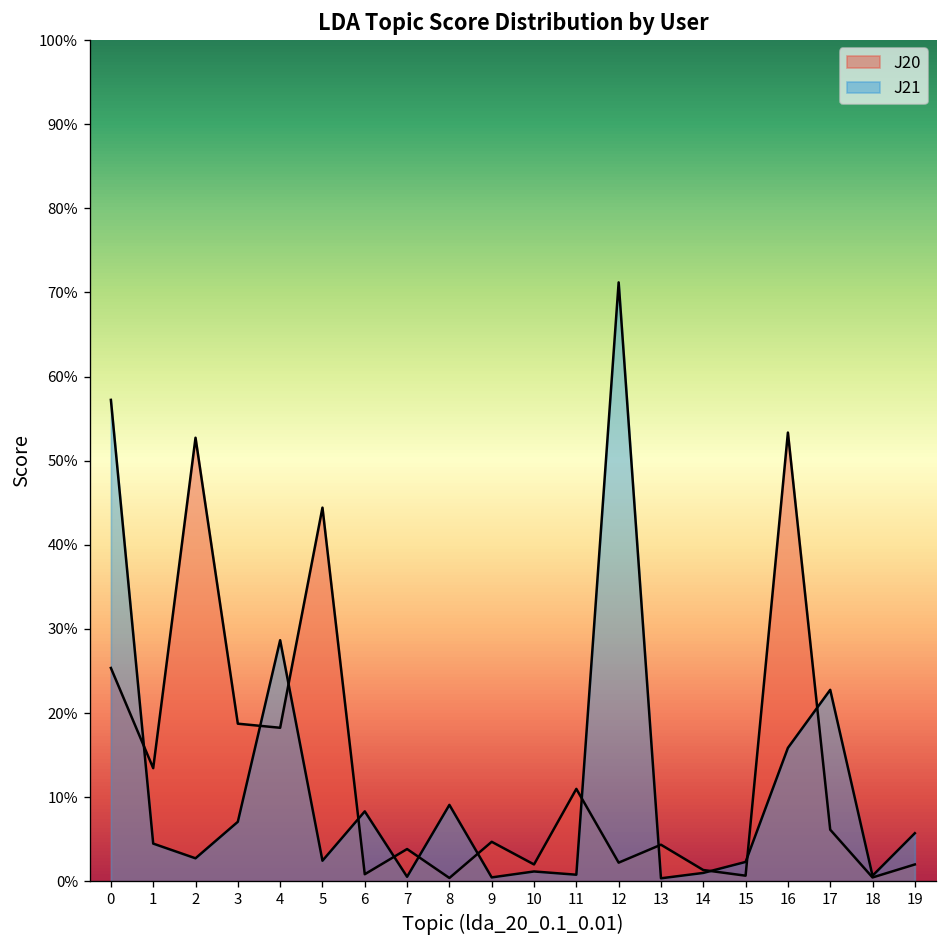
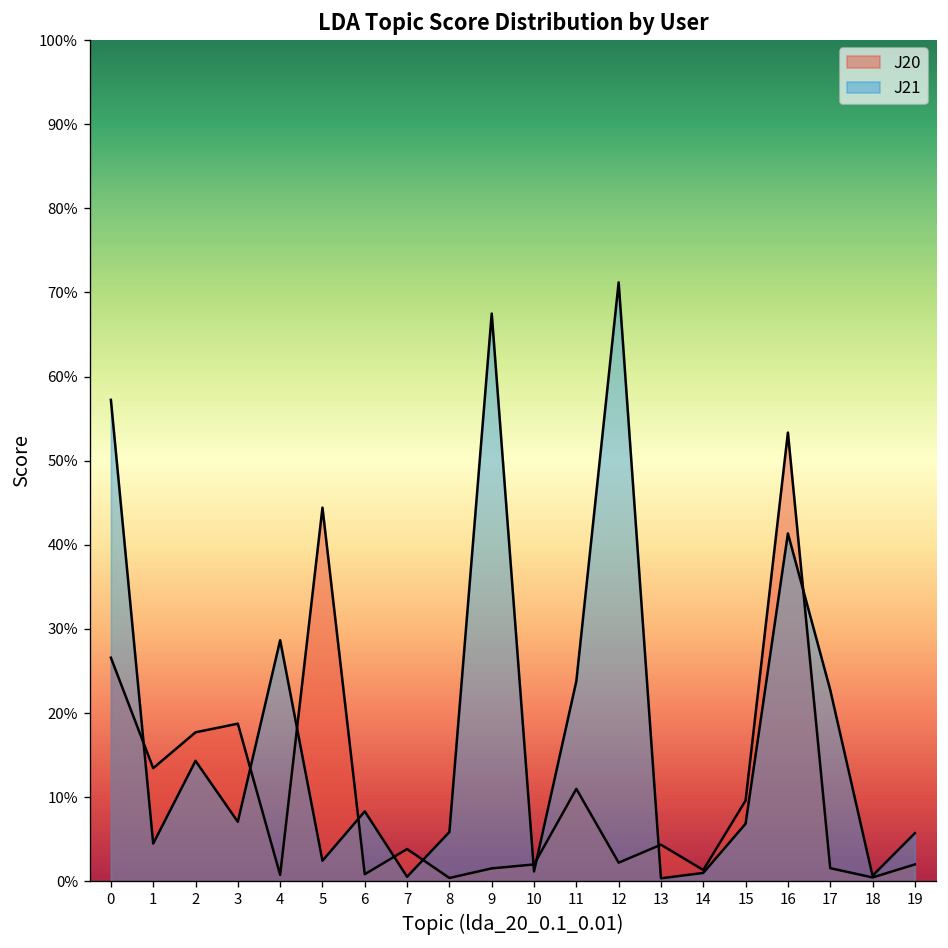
J20, 0: 25% -> 27%
J20, 2: 53% -> 18%
J21, 2: 3% -> 14%
J20, 4: 18% -> 1%
J21, 8: 9% -> 6%
J20, 9: 5% -> 2%
J21, 9: 0% -> 67%
J21, 11: 1% -> 24%
J20, 15: 1% -> 10%
J21, 15: 2% -> 7%
J21, 16: 16% -> 41%
J20, 17: 6% -> 2%
